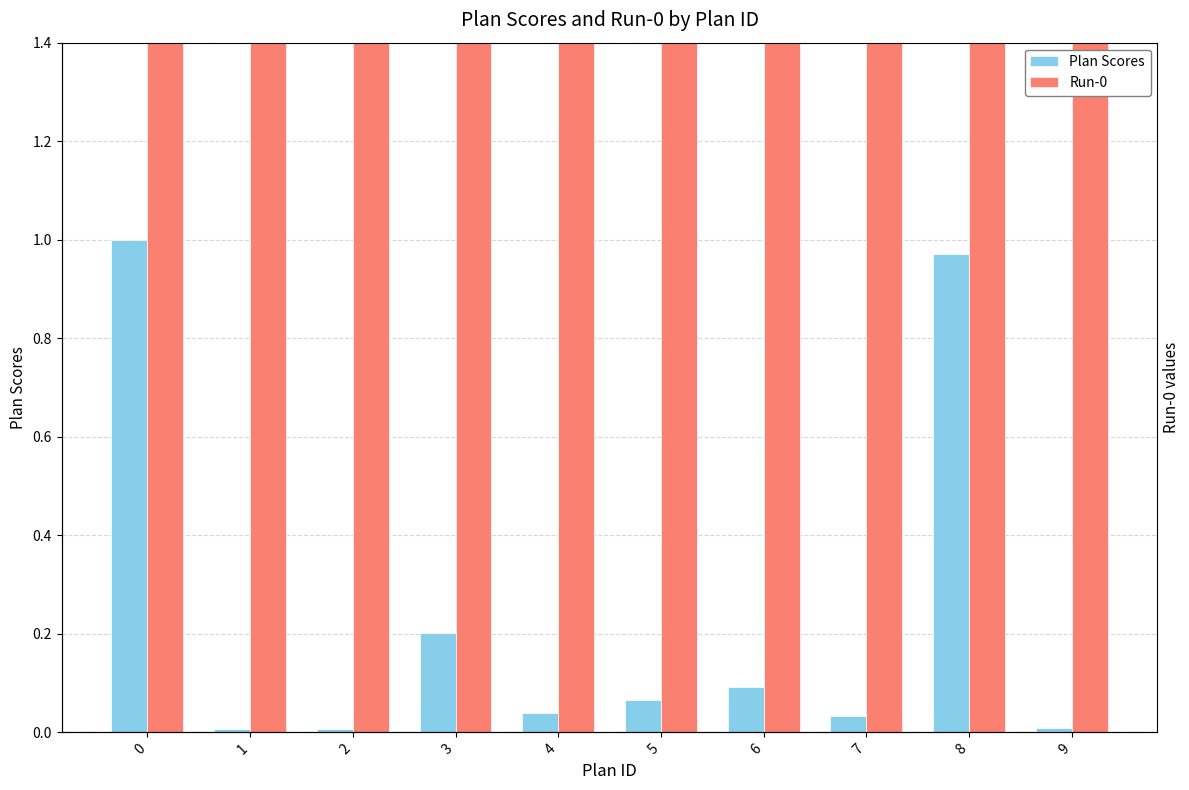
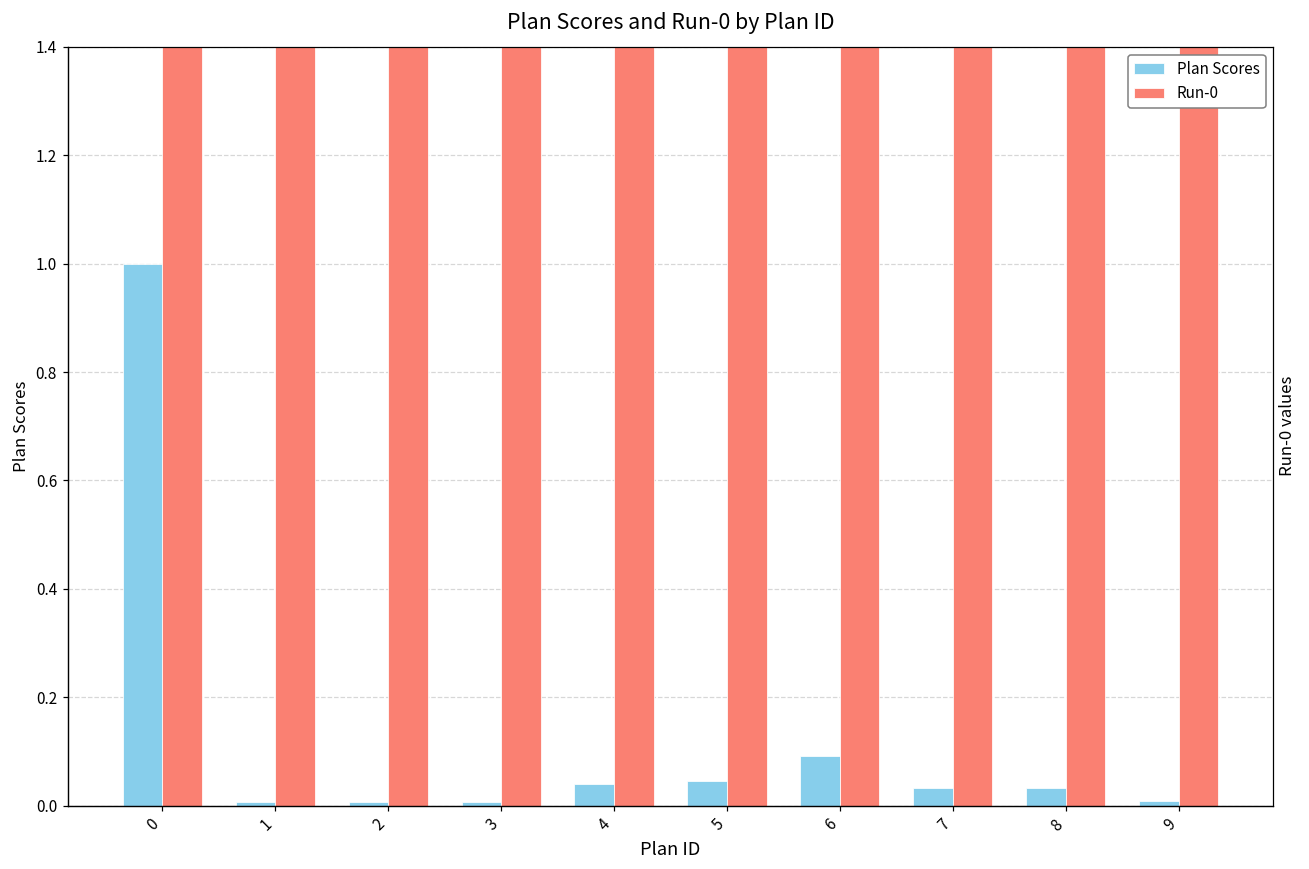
Plan Scores, 3: 0.20 -> 0.01
Plan Scores, 5: 0.07 -> 0.04
Plan Scores, 8: 0.97 -> 0.03
